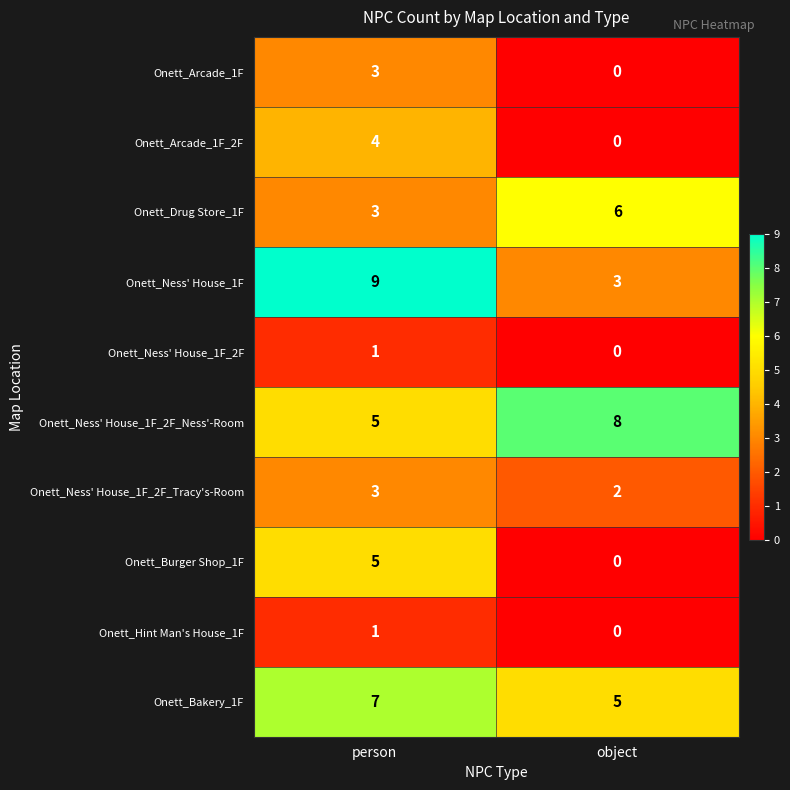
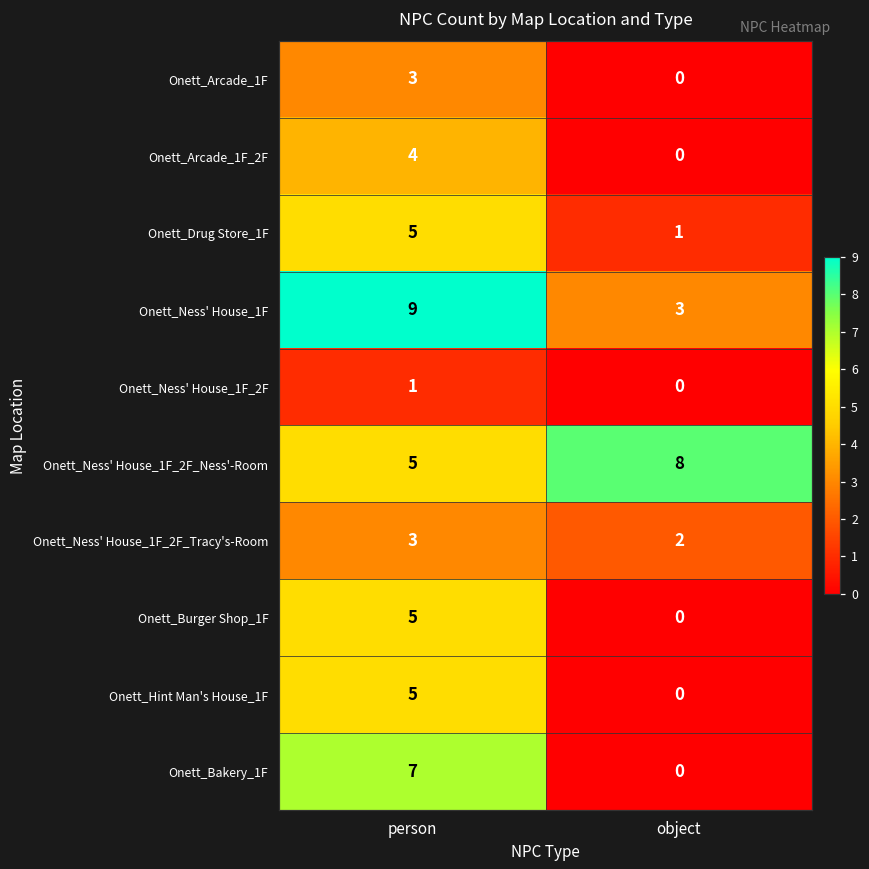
Onett_Drug Store_1F, person: 3 -> 5
Onett_Drug Store_1F, object: 6 -> 1
Onett_Hint Man's House_1F, person: 1 -> 5
Onett_Bakery_1F, object: 5 -> 0
